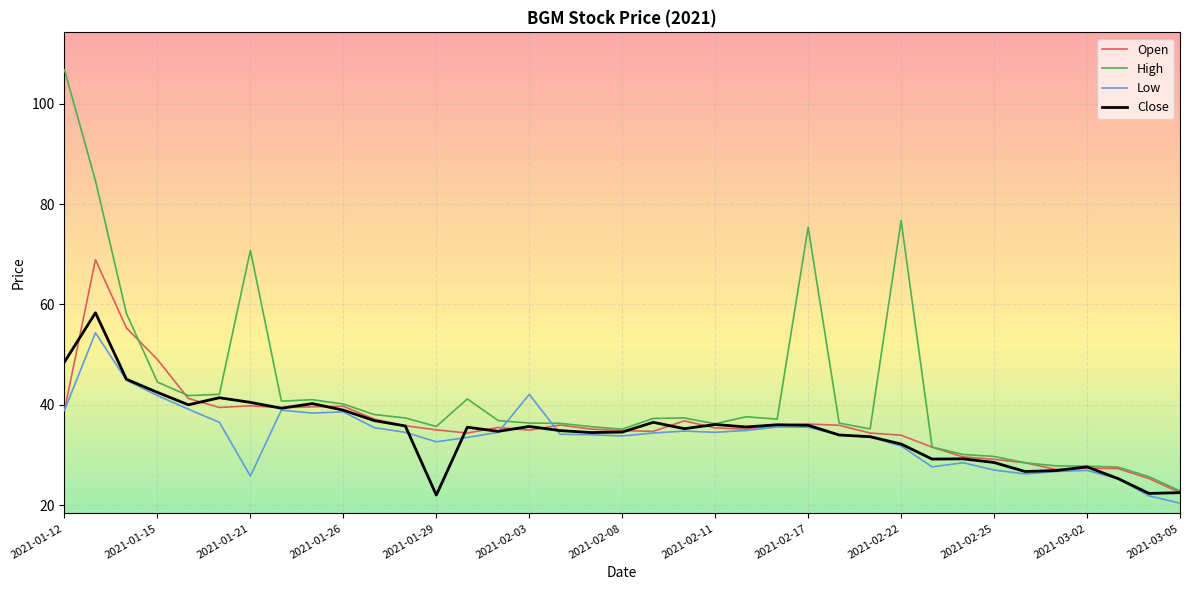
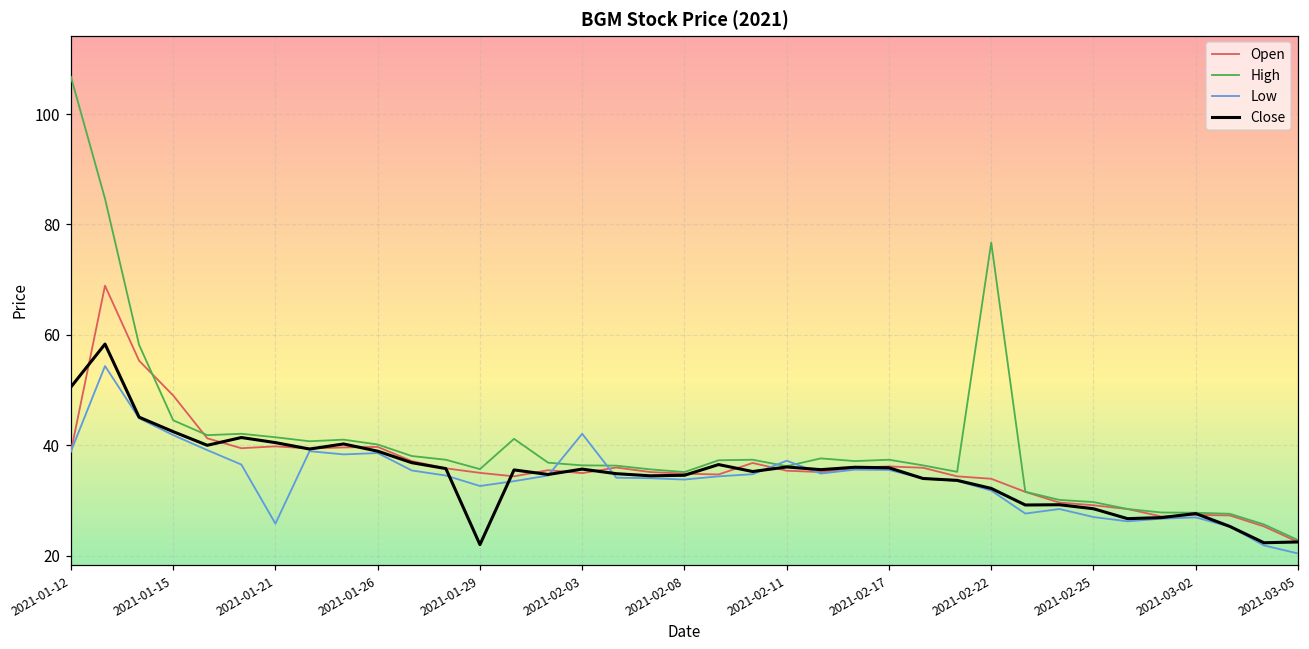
Close, 2021-01-12: 49 -> 51
High, 2021-01-21: 71 -> 41
Low, 2021-02-11: 34 -> 37
High, 2021-02-17: 75 -> 37
